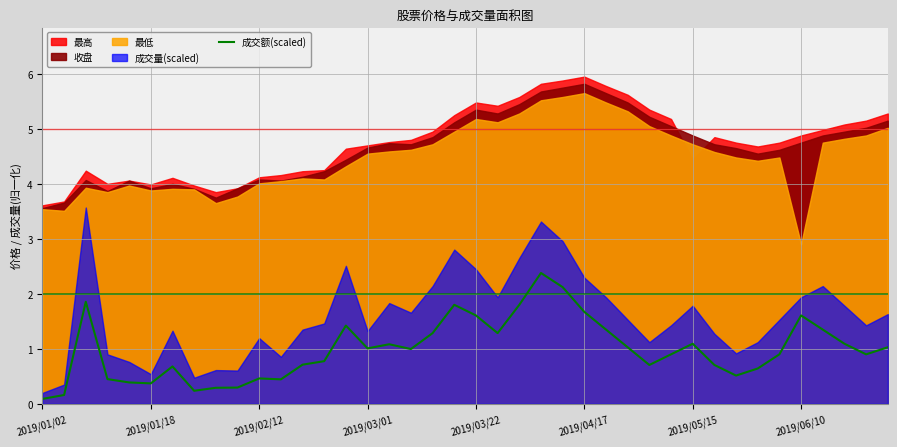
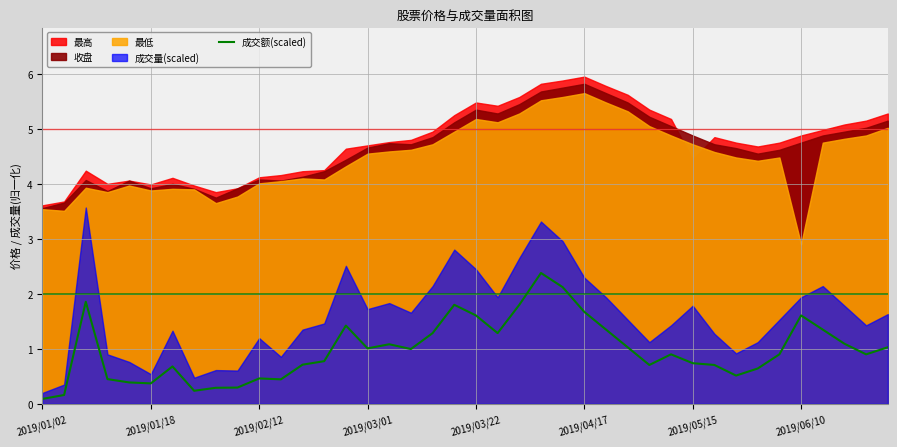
成交量(scaled), 2019/03/01: 1.3 -> 1.7
成交额(scaled), 2019/05/15: 1.1 -> 0.7
